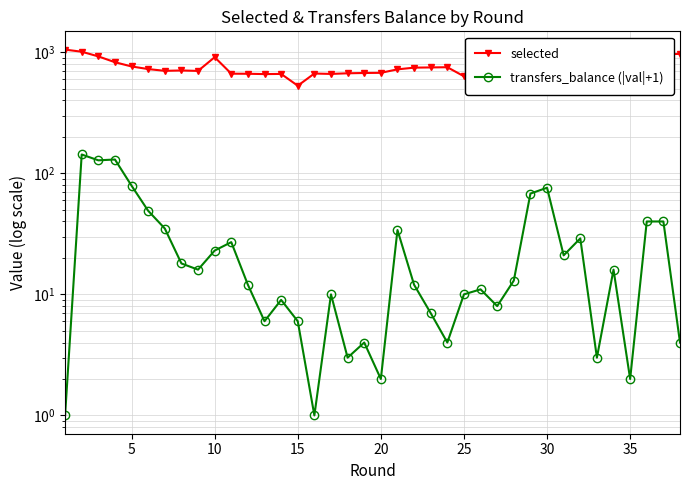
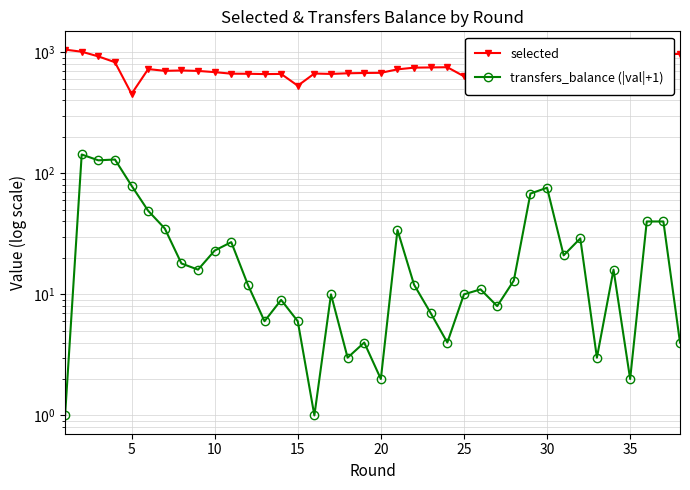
selected, 5: 800 -> 450
selected, 10: 900 -> 700
